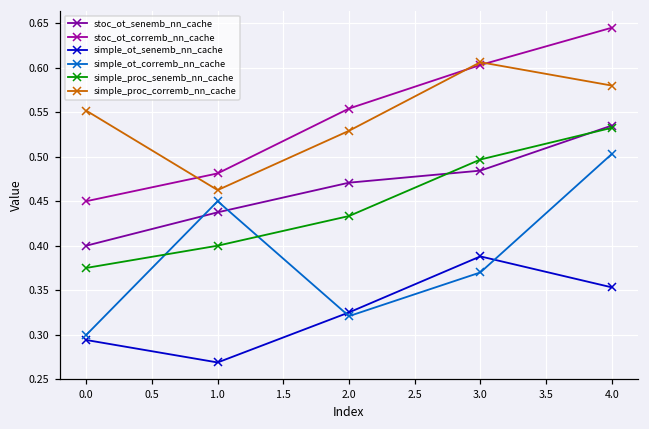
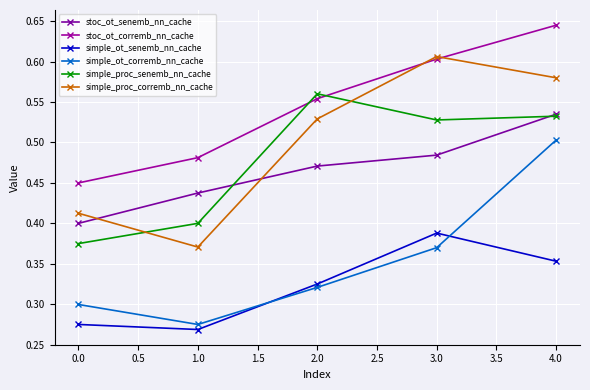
simple_ot_senemb_nn_cache, 0.0: 0.29 -> 0.28
simple_proc_corremb_nn_cache, 0.0: 0.55 -> 0.41
simple_ot_corremb_nn_cache, 1.0: 0.45 -> 0.28
simple_proc_corremb_nn_cache, 1.0: 0.46 -> 0.37
simple_proc_senemb_nn_cache, 2.0: 0.43 -> 0.56
simple_proc_senemb_nn_cache, 3.0: 0.50 -> 0.53
